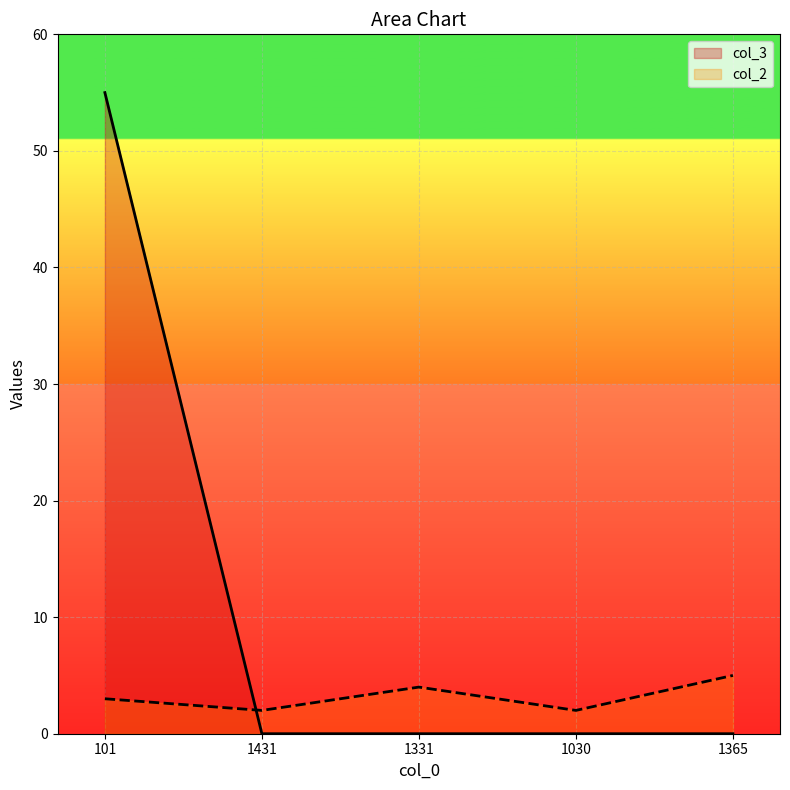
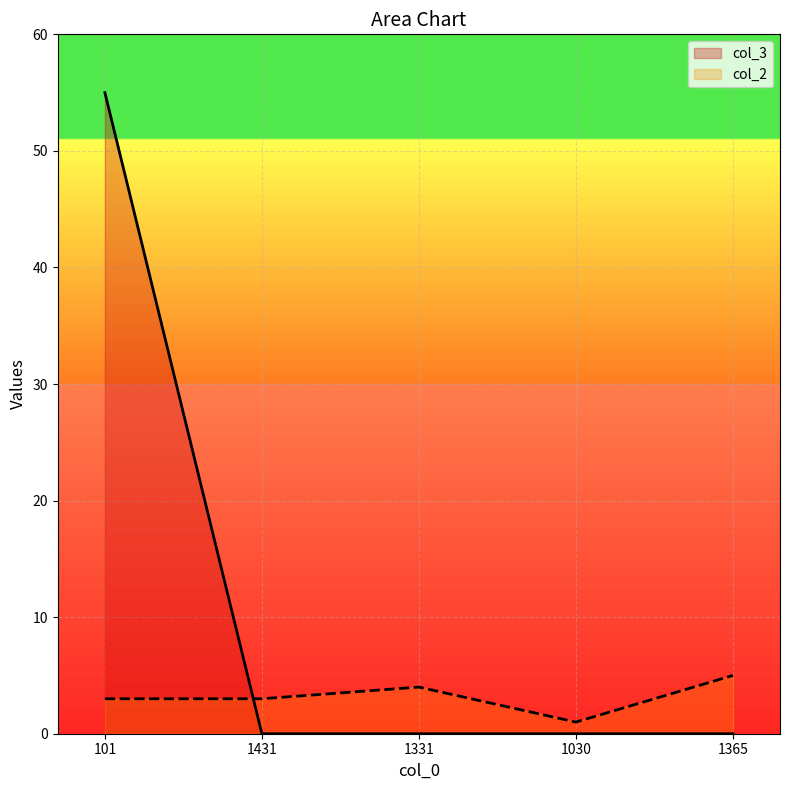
col_2, 1431: 2 -> 3
col_2, 1030: 2 -> 1
